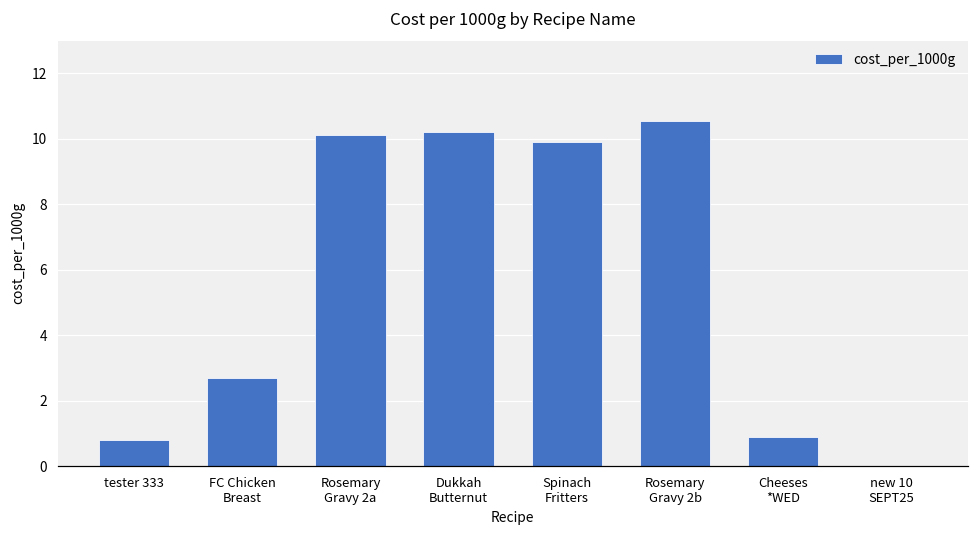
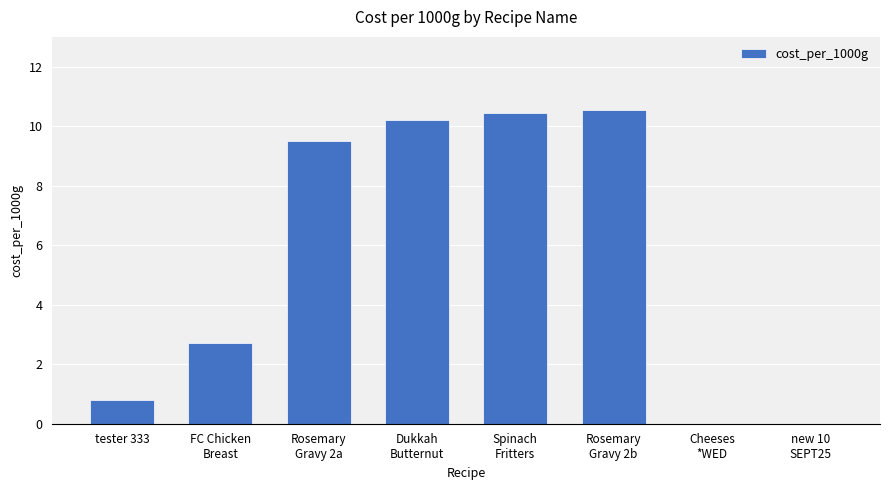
Rosemary Gravy 2a: 10.1 -> 9.5
Spinach Fritters: 9.9 -> 10.4
Cheeses *WED: 0.9 -> 0.0
